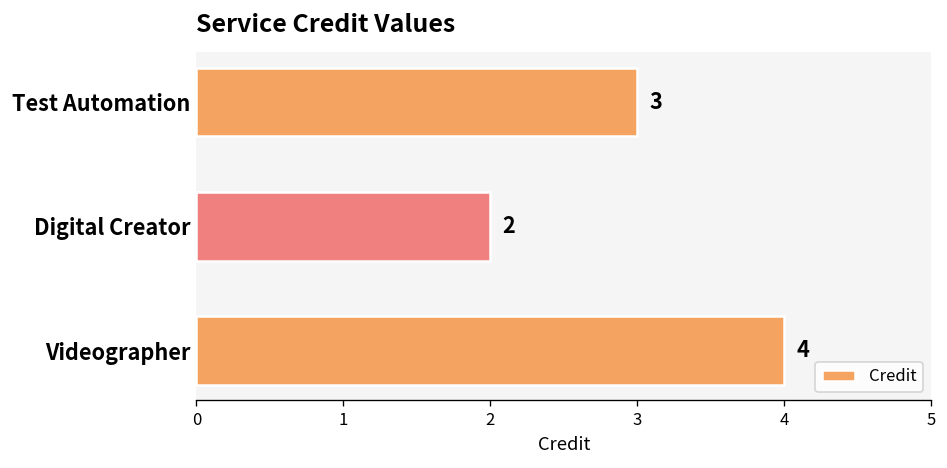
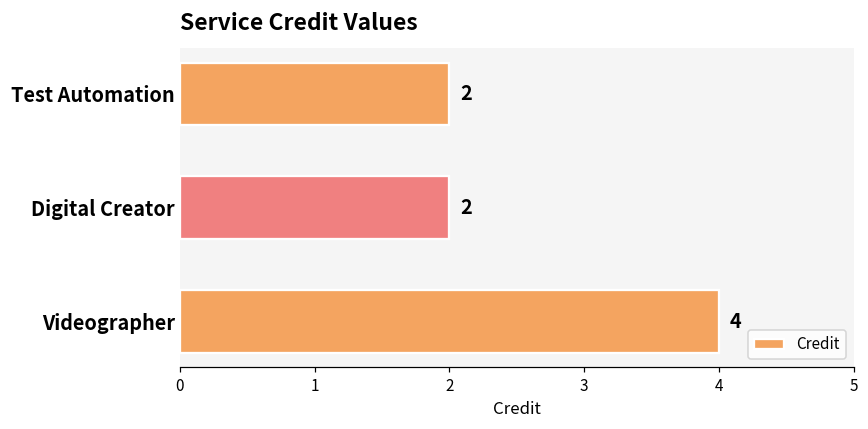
Test Automation: 3 -> 2
